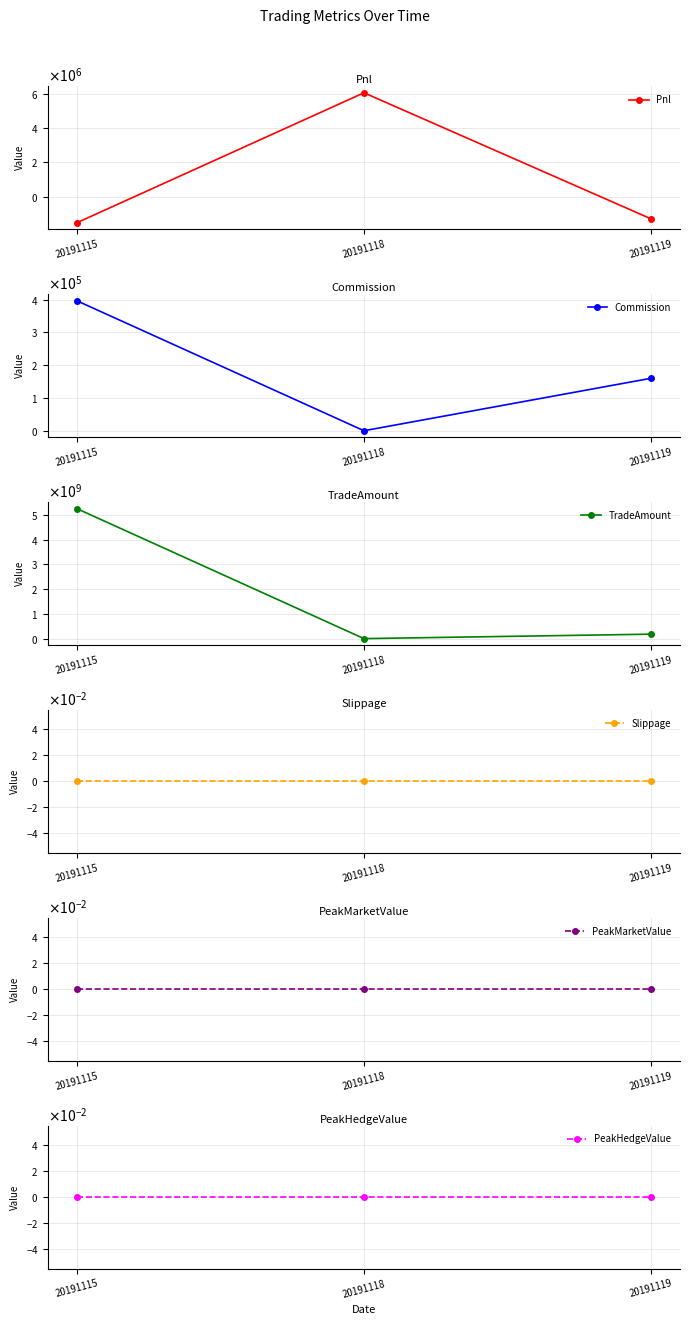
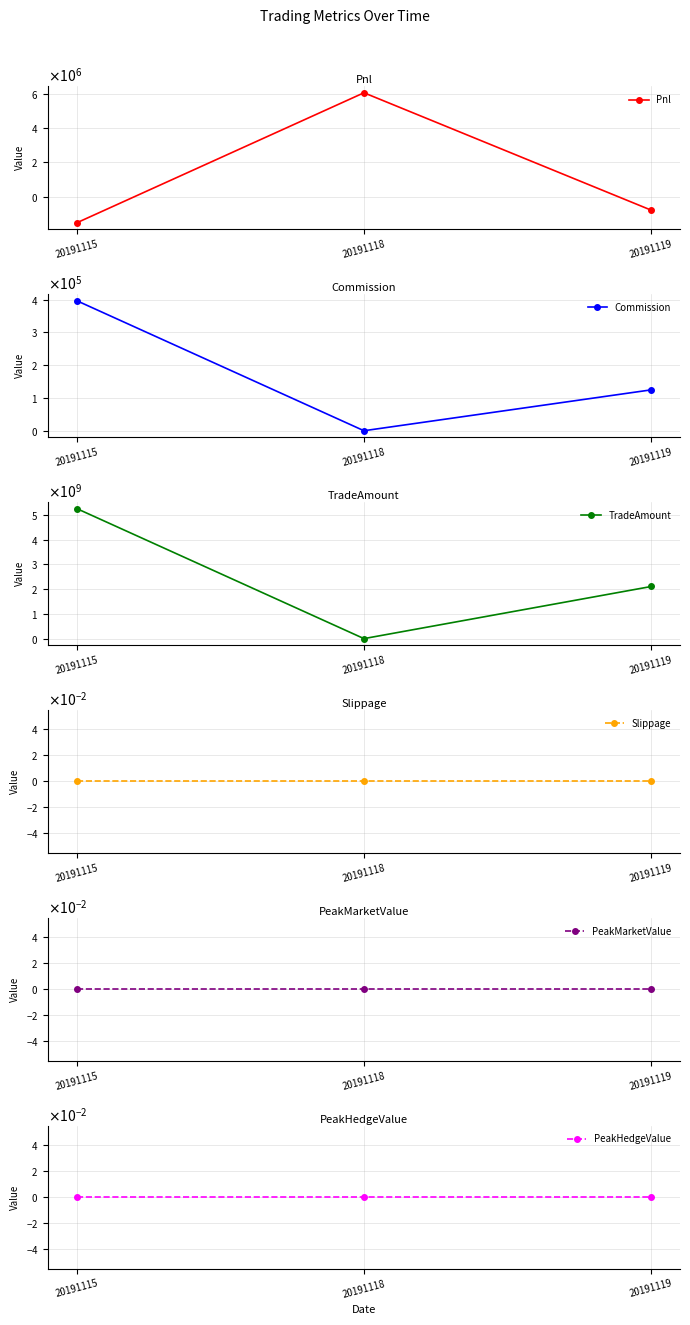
Pnl, 20191119: -1300000 -> -800000
Commission, 20191119: 160000 -> 120000
TradeAmount, 20191119: 200000000 -> 2100000000
